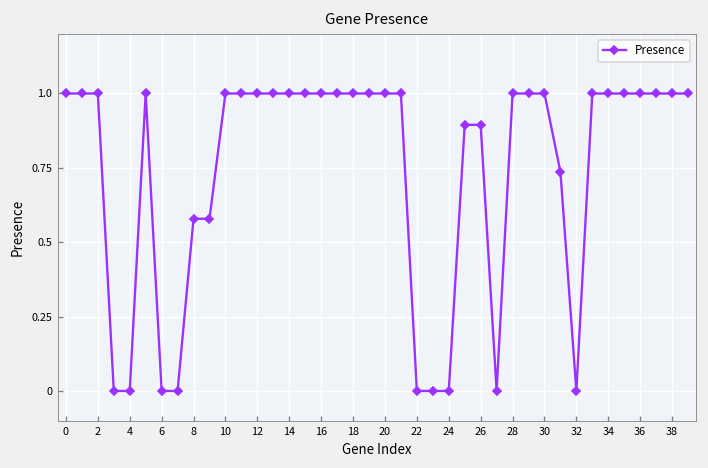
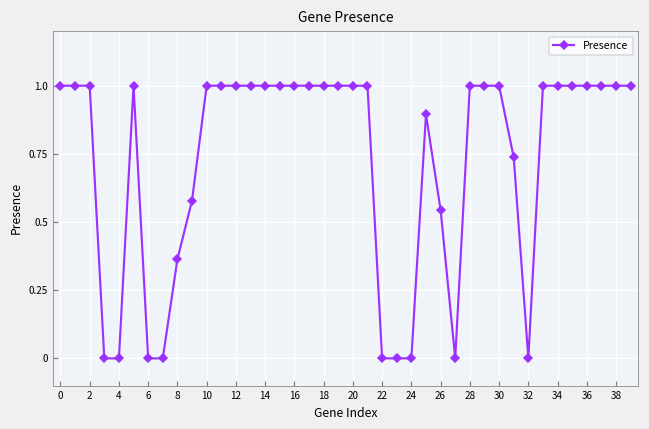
8: 0.58 -> 0.36
26: 0.89 -> 0.54
